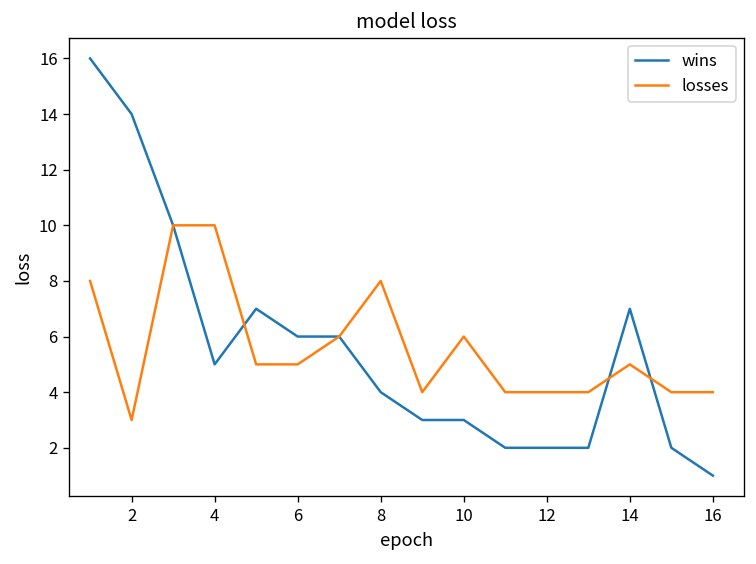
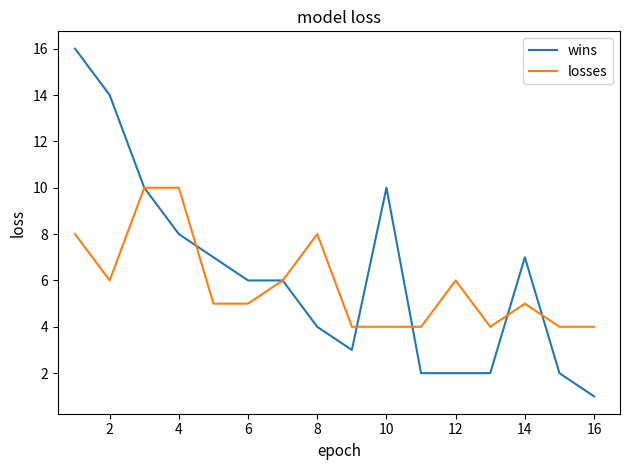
losses, 2: 3 -> 6
wins, 4: 5 -> 8
wins, 10: 3 -> 10
losses, 10: 6 -> 4
losses, 12: 4 -> 6
